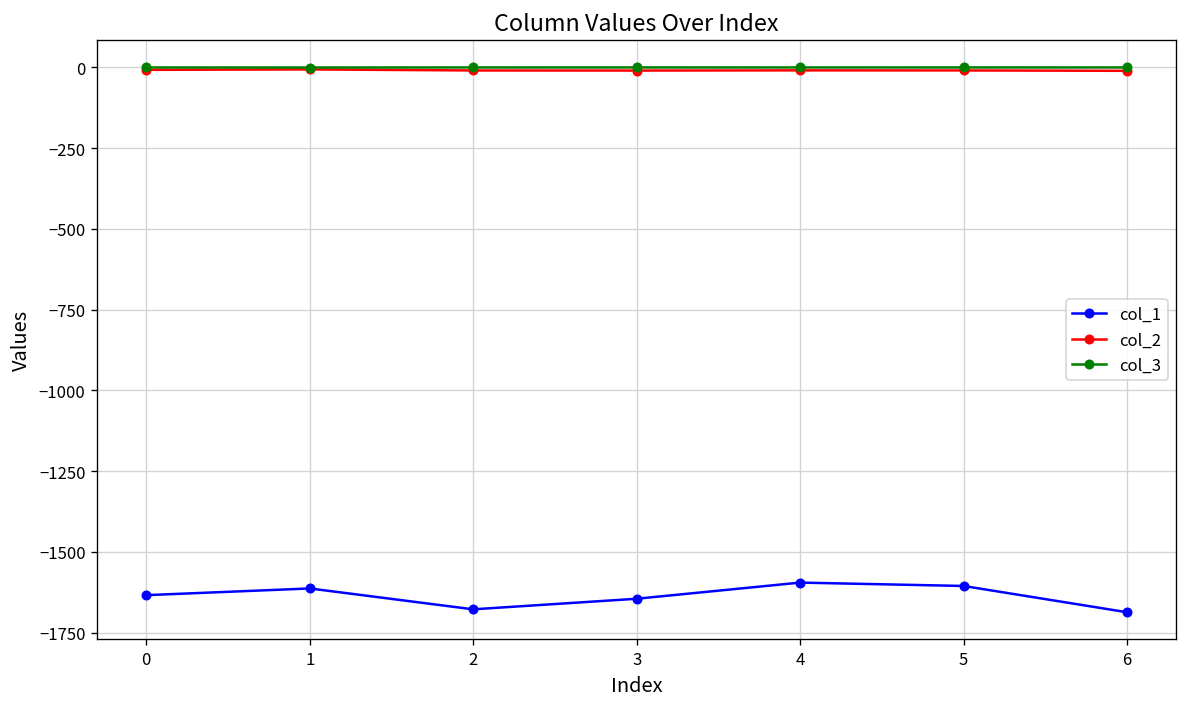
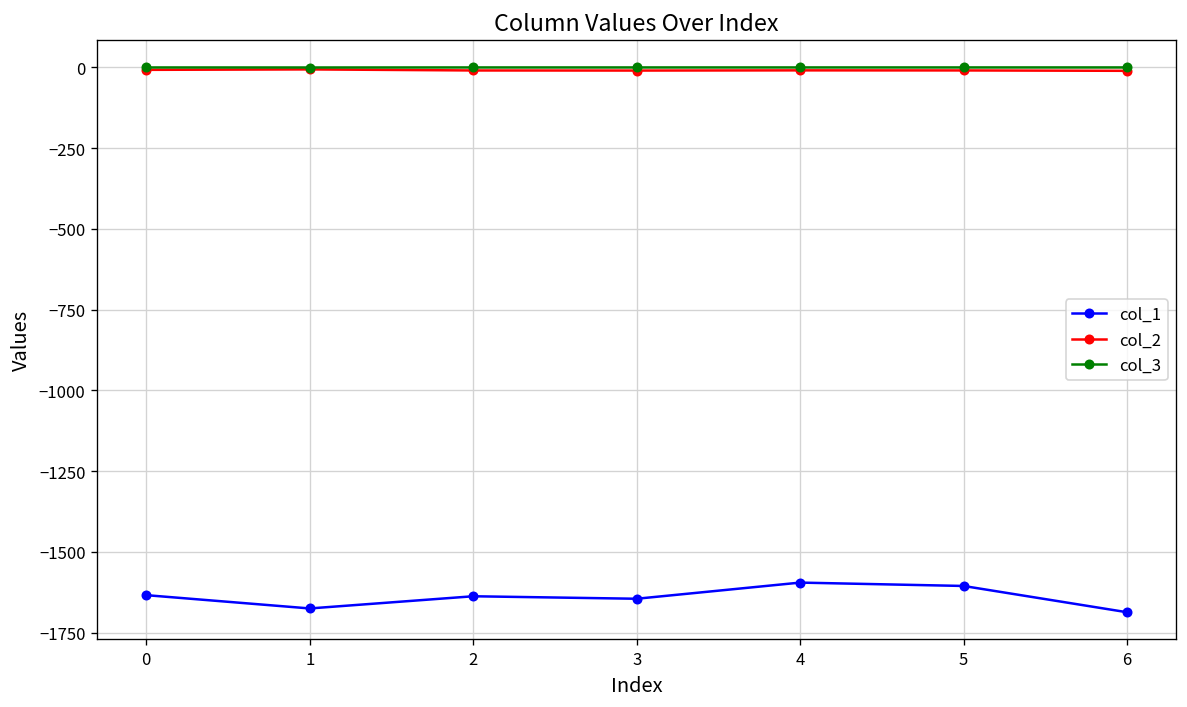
col_1, 1: -1610 -> -1680
col_1, 2: -1680 -> -1640
